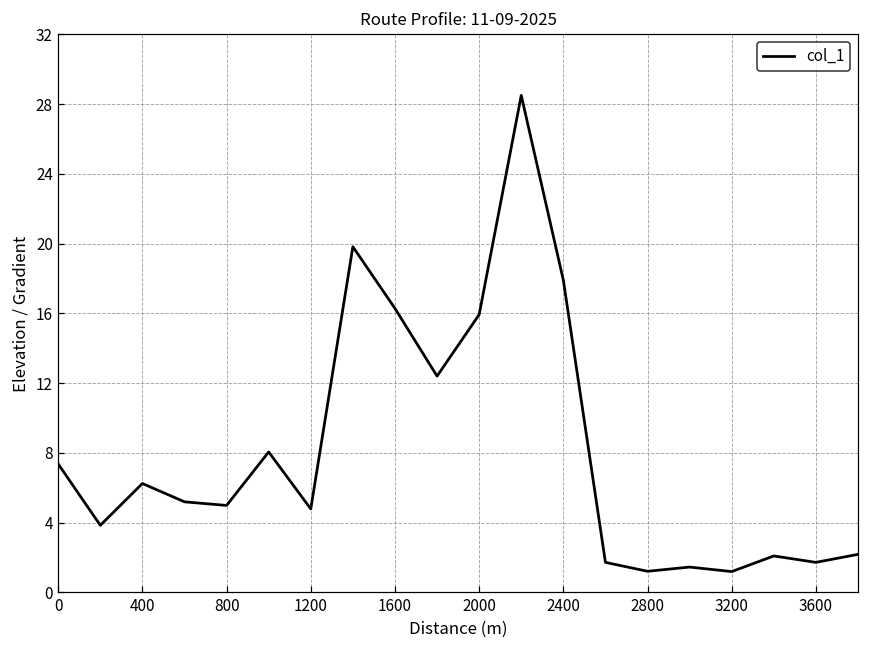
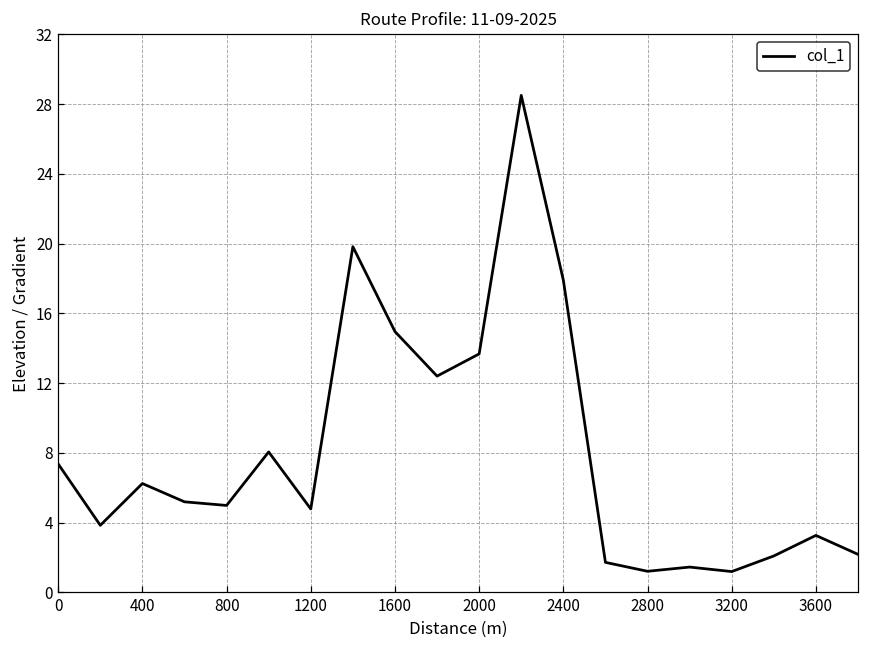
1600: 16.3 -> 15.0
2000: 15.9 -> 13.7
3600: 1.7 -> 3.3
